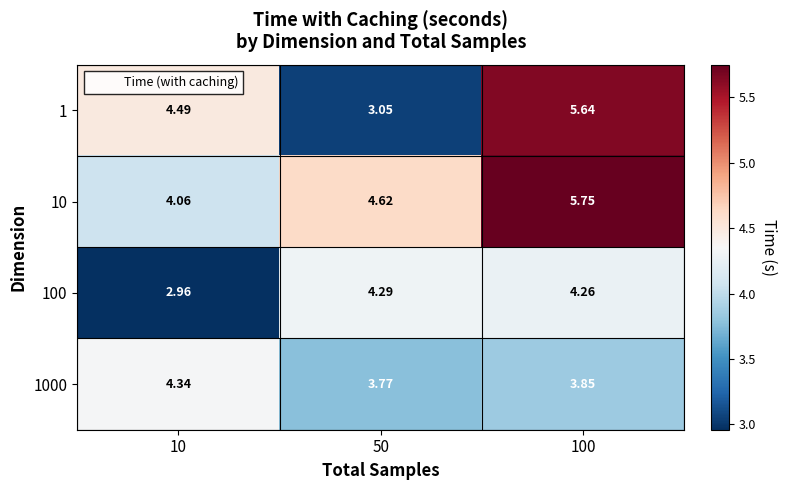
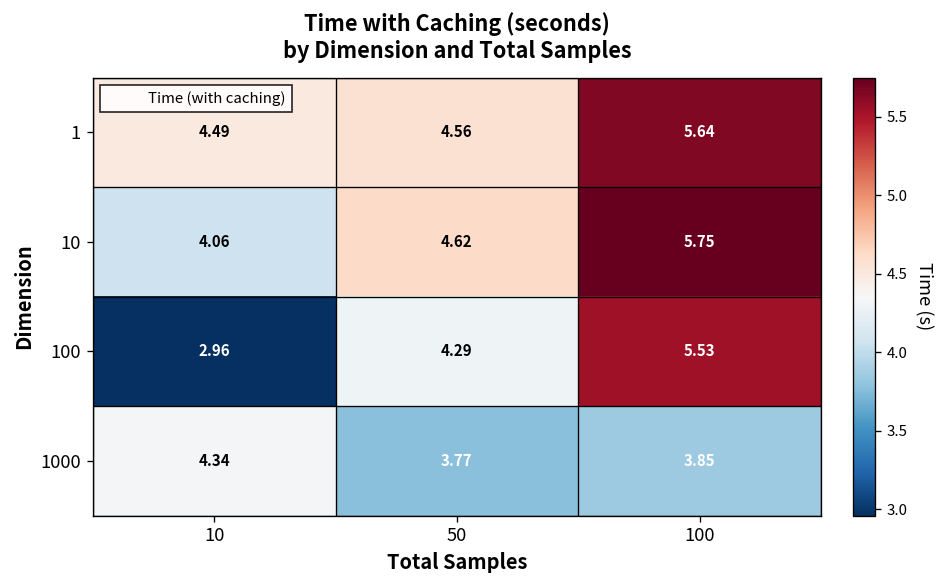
1, 50: 3.05 -> 4.56
100, 100: 4.26 -> 5.53
